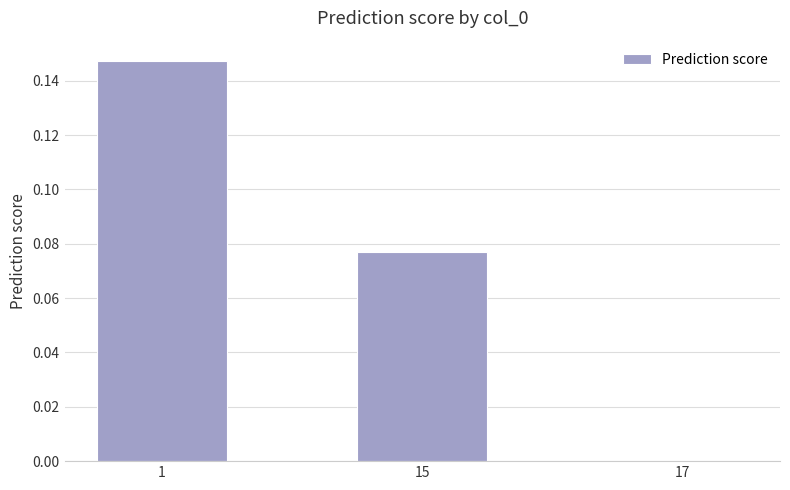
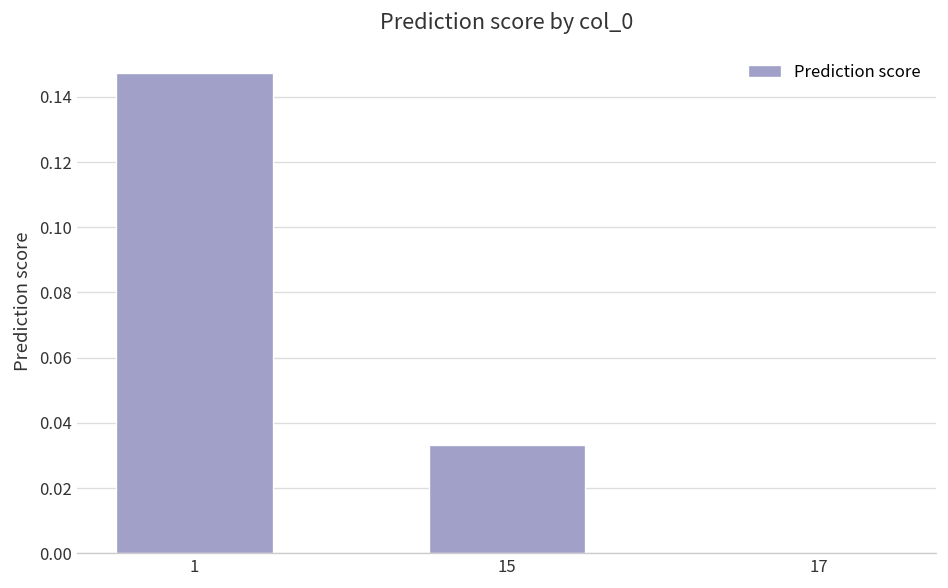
15: 0.077 -> 0.033
